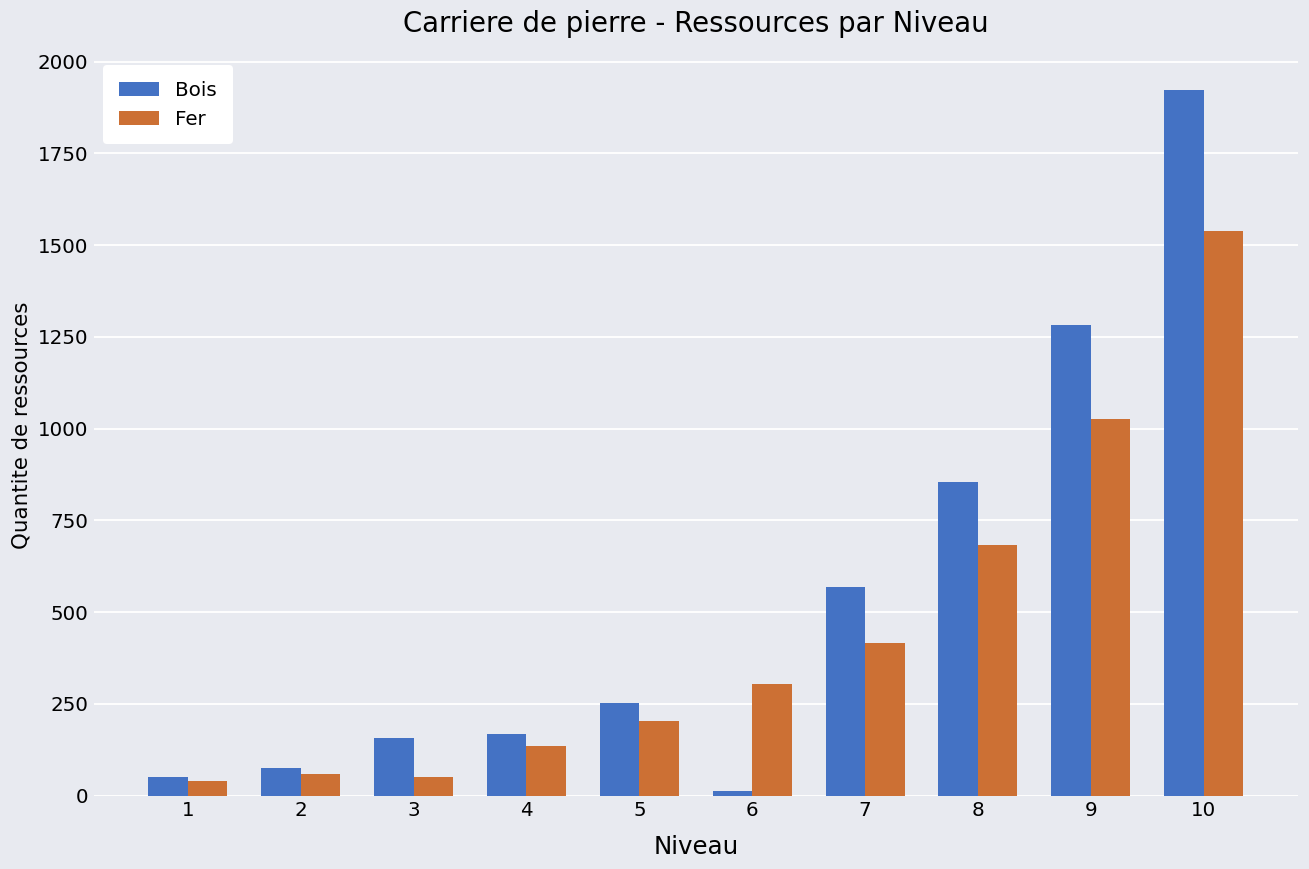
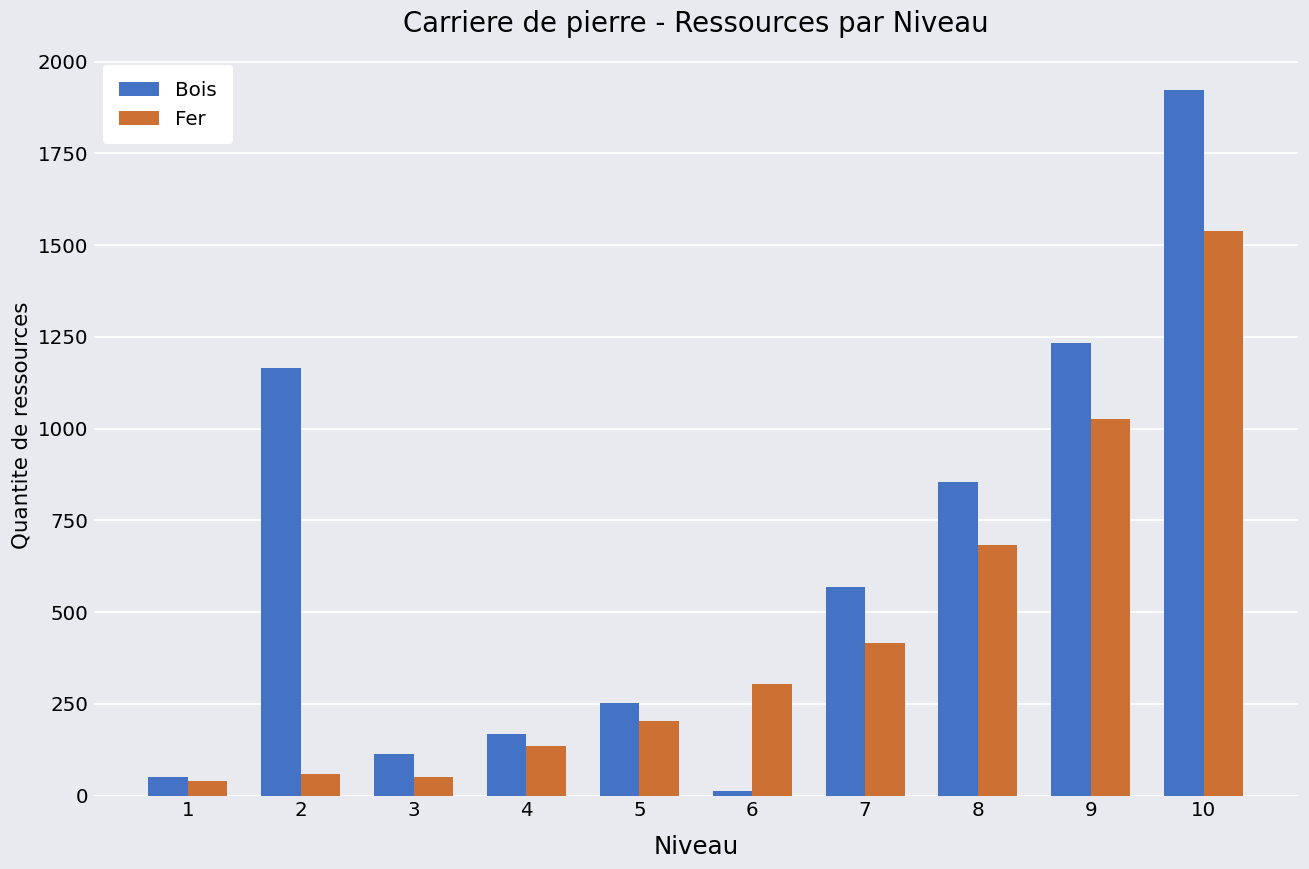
Bois, 2: 80 -> 1160
Bois, 3: 160 -> 110
Bois, 9: 1280 -> 1230
